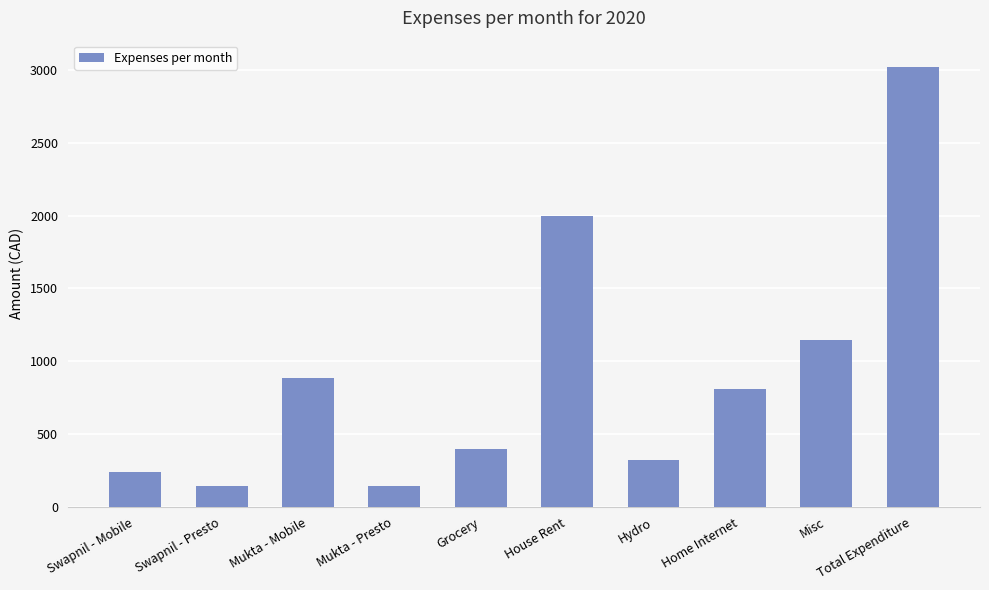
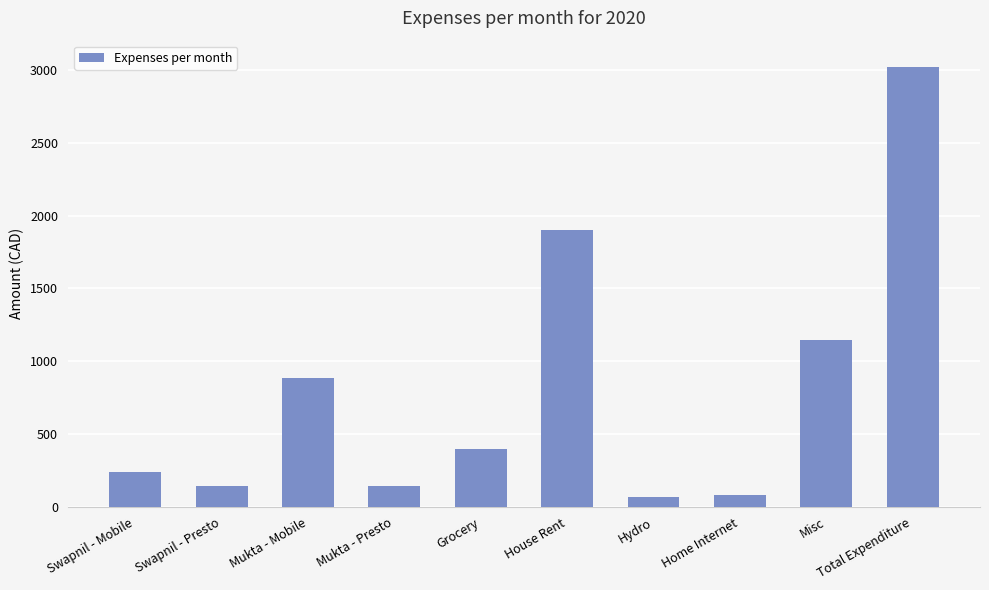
House Rent: 2000 -> 1900
Hydro: 320 -> 70
Home Internet: 810 -> 80
